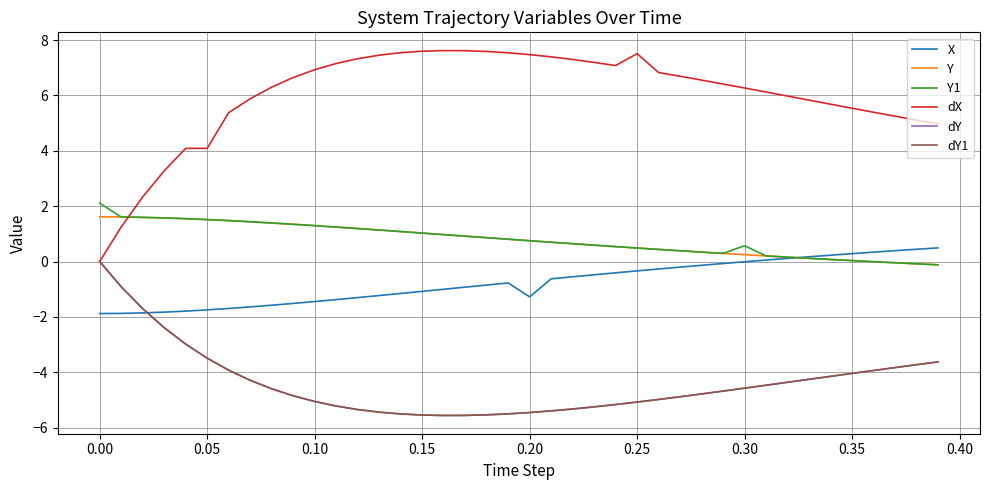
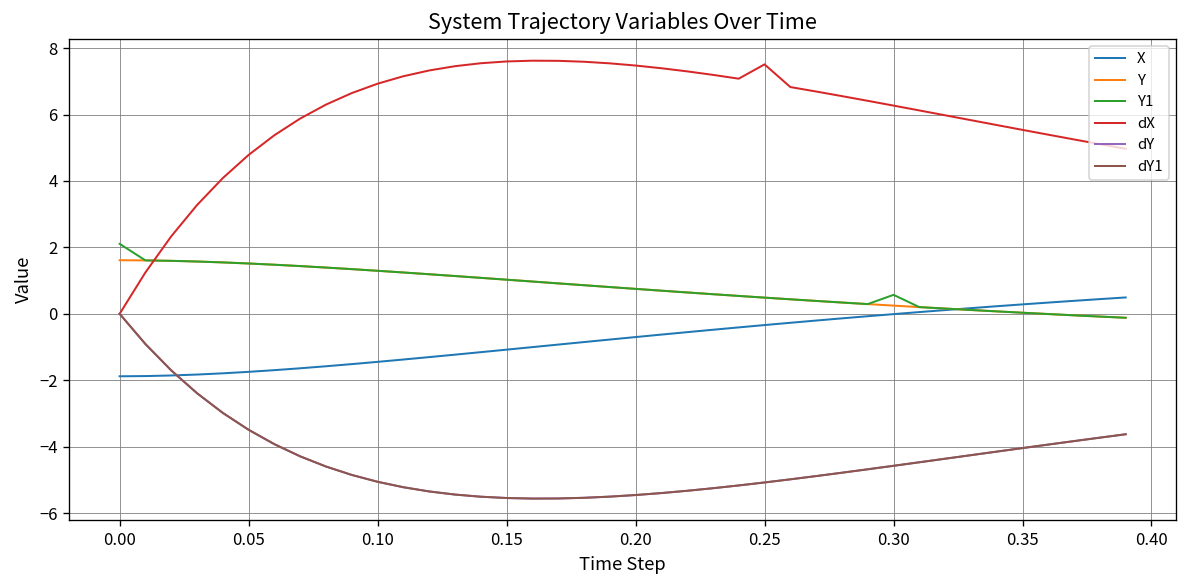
dX, 0.05: 4.1 -> 4.8
X, 0.20: -1.3 -> -0.7
